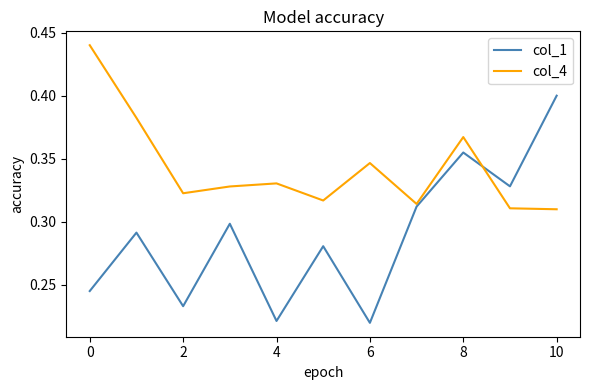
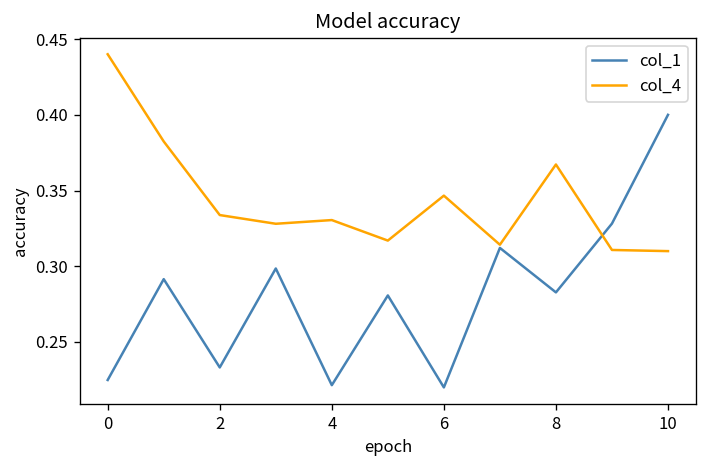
col_1, 0: 0.245 -> 0.225
col_4, 2: 0.323 -> 0.334
col_1, 8: 0.355 -> 0.283
